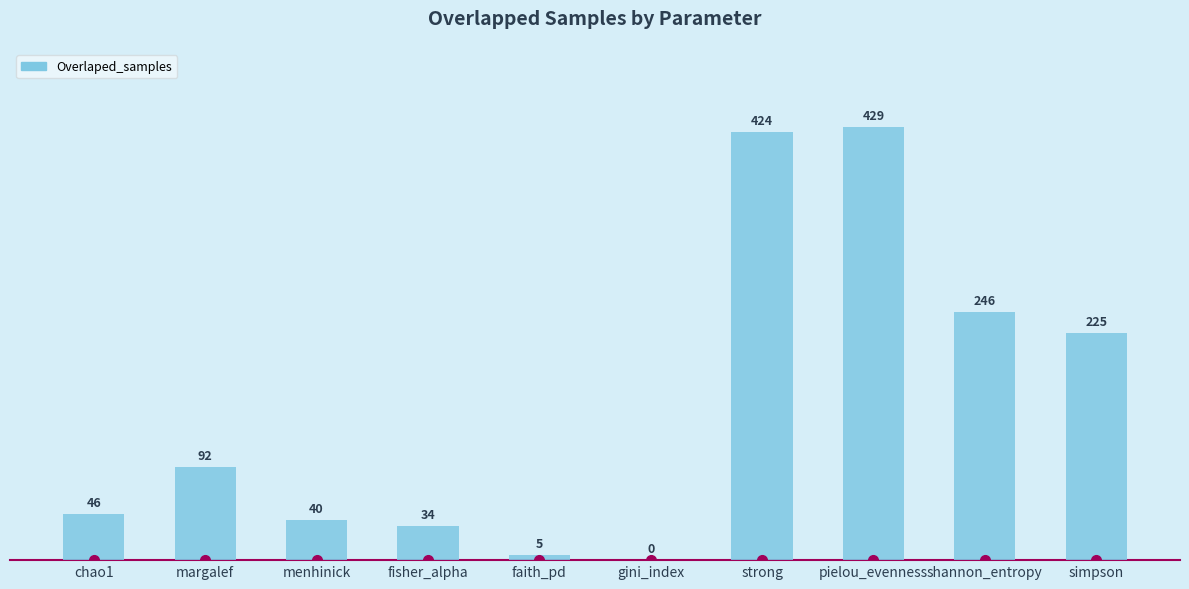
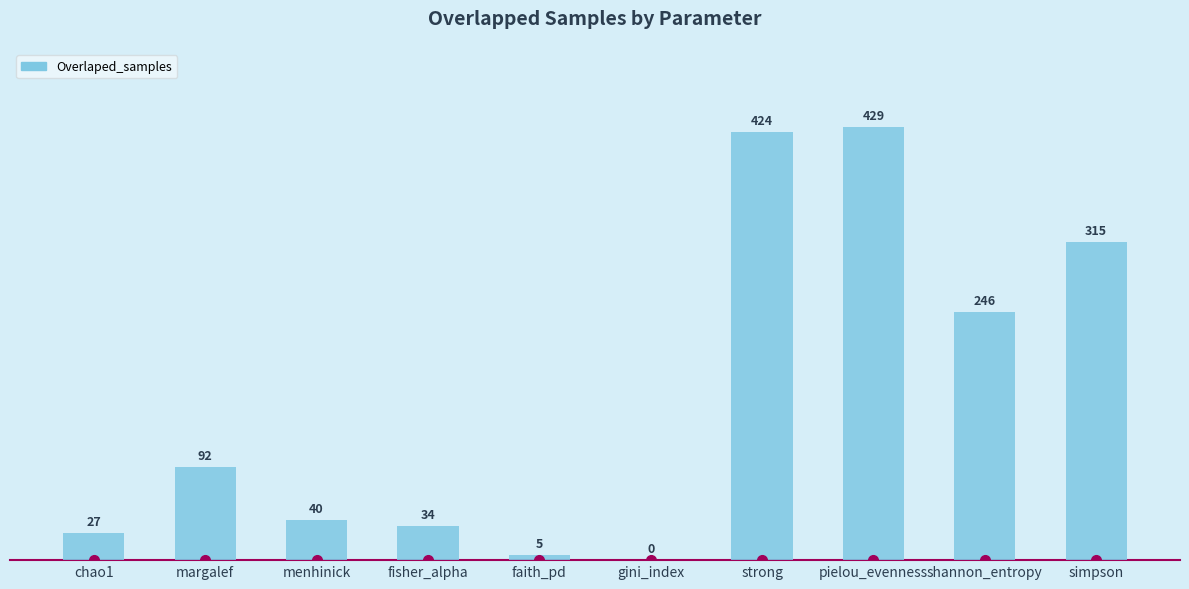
Overlaped_samples, chao1: 46 -> 27
Overlaped_samples, simpson: 225 -> 315
